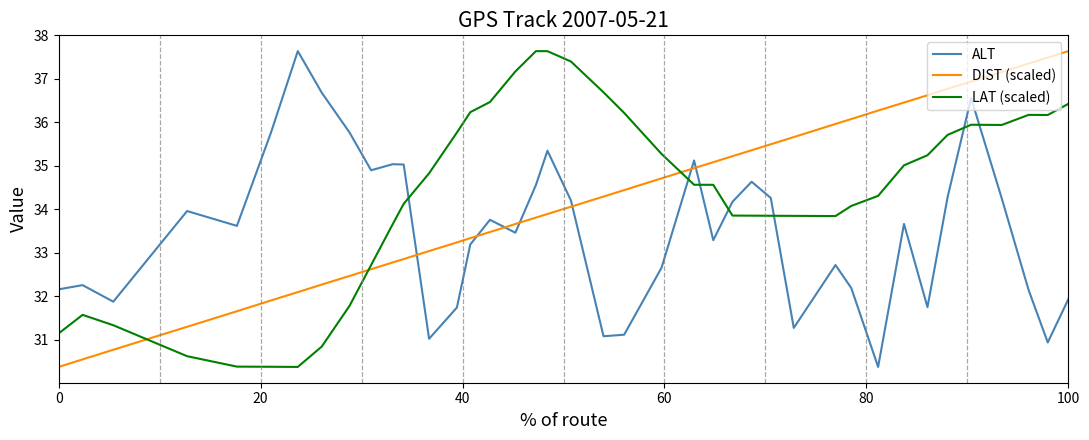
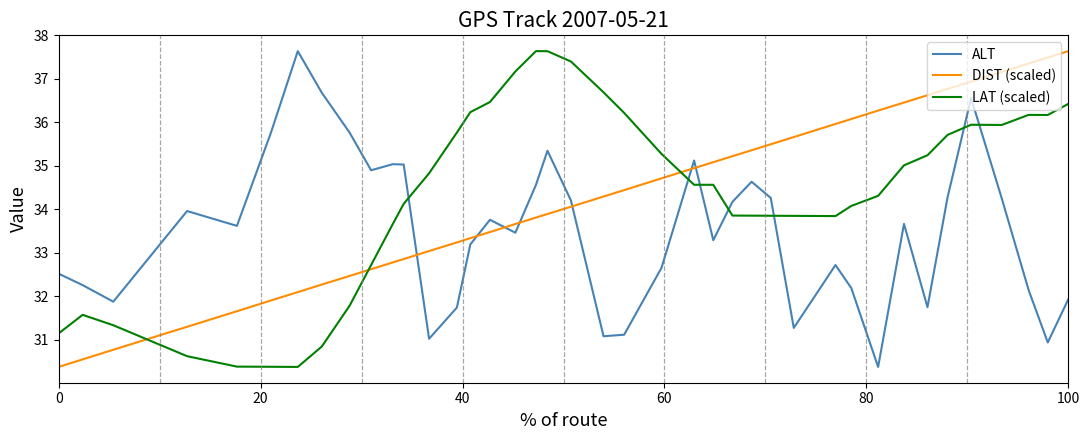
ALT, 0: 32.2 -> 32.5
